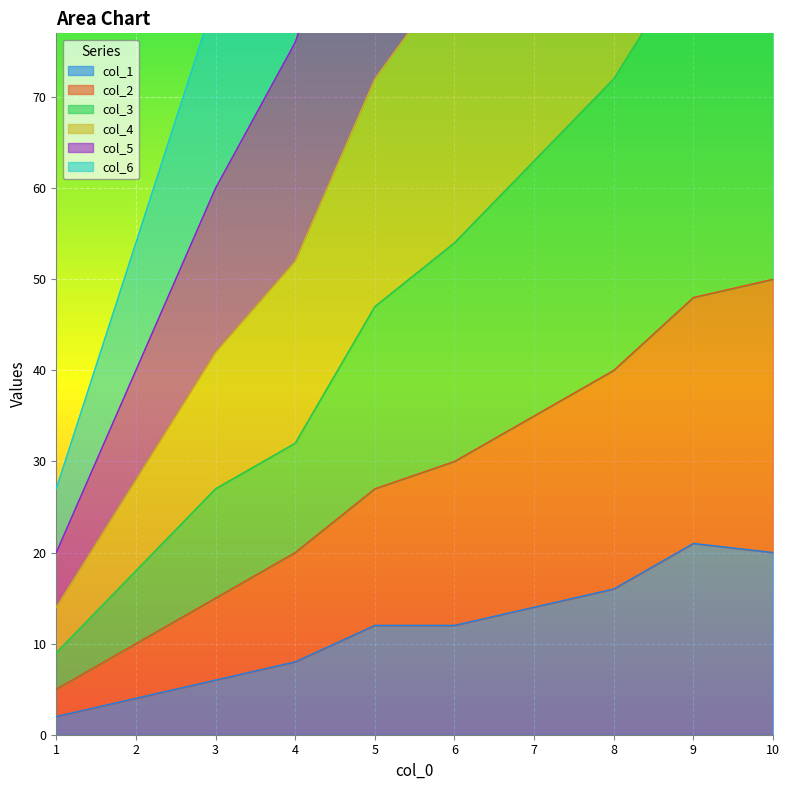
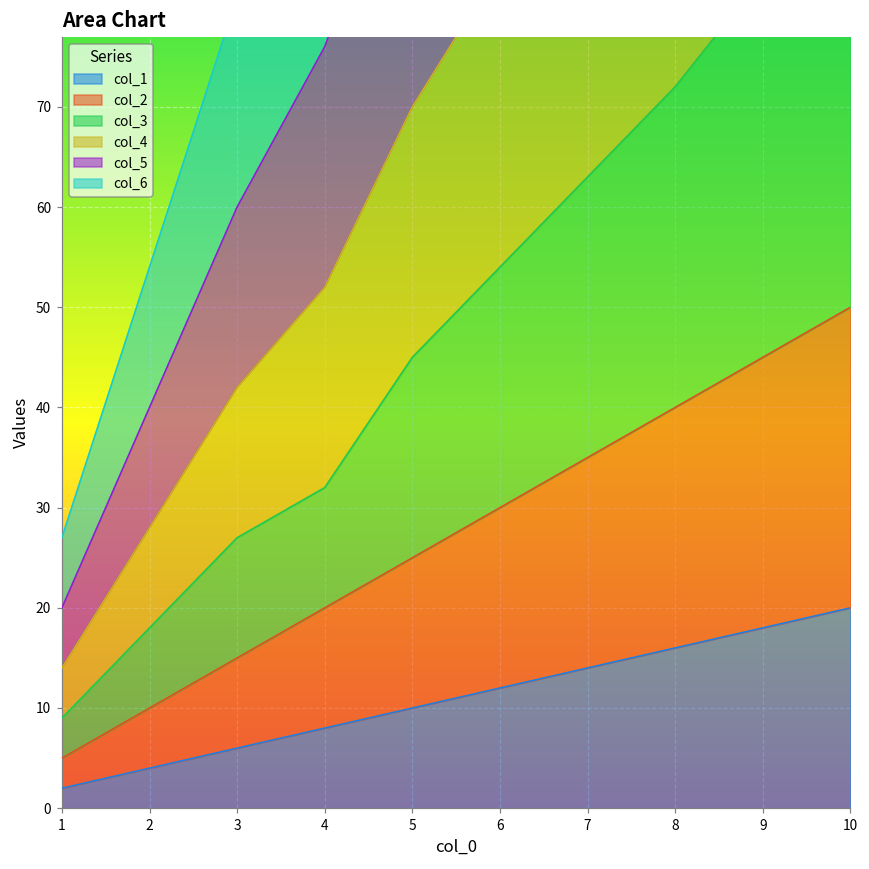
col_1, 5: 12 -> 10
col_1, 9: 21 -> 18
